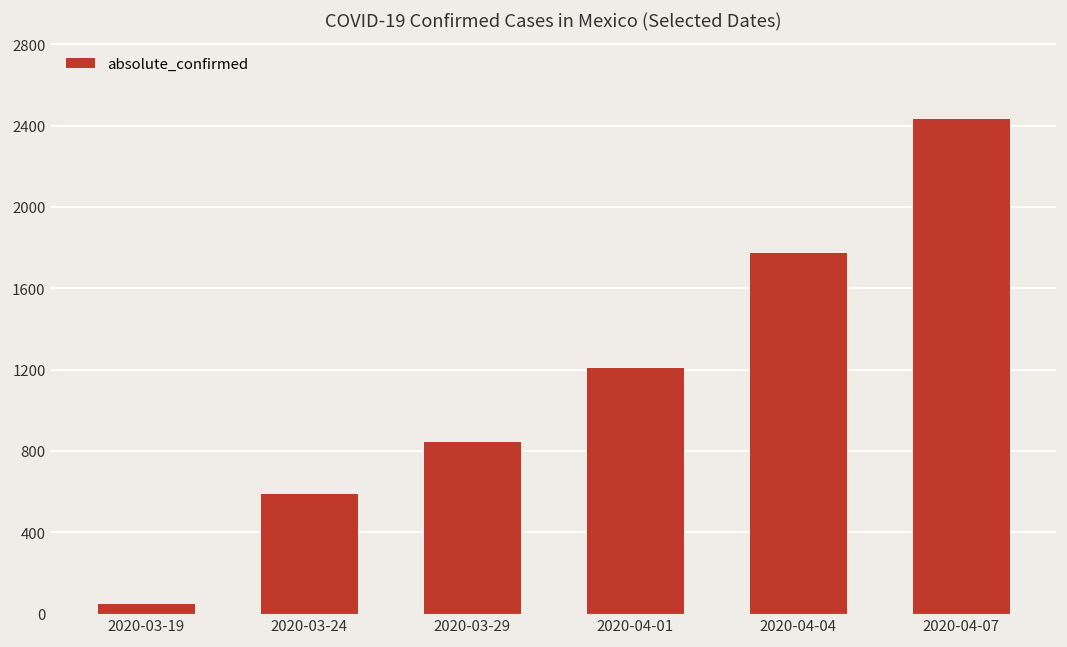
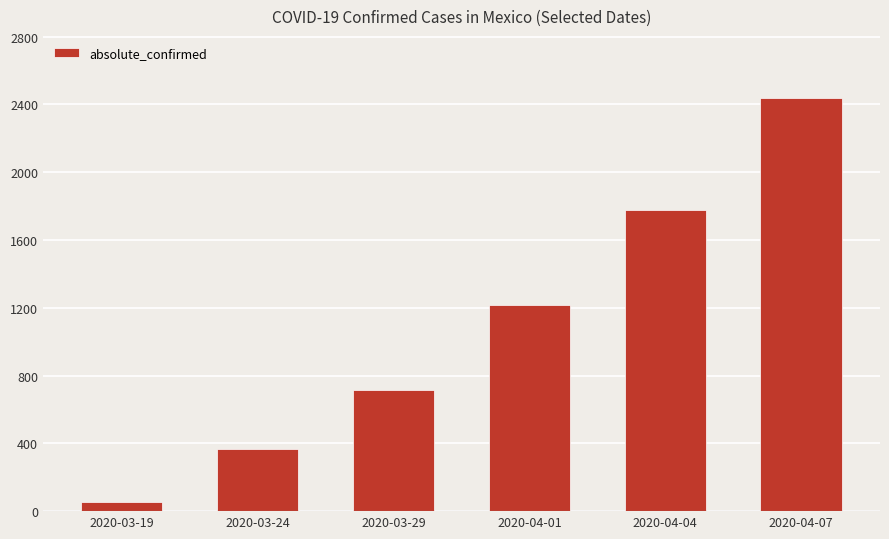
2020-03-24: 590 -> 370
2020-03-29: 850 -> 710
